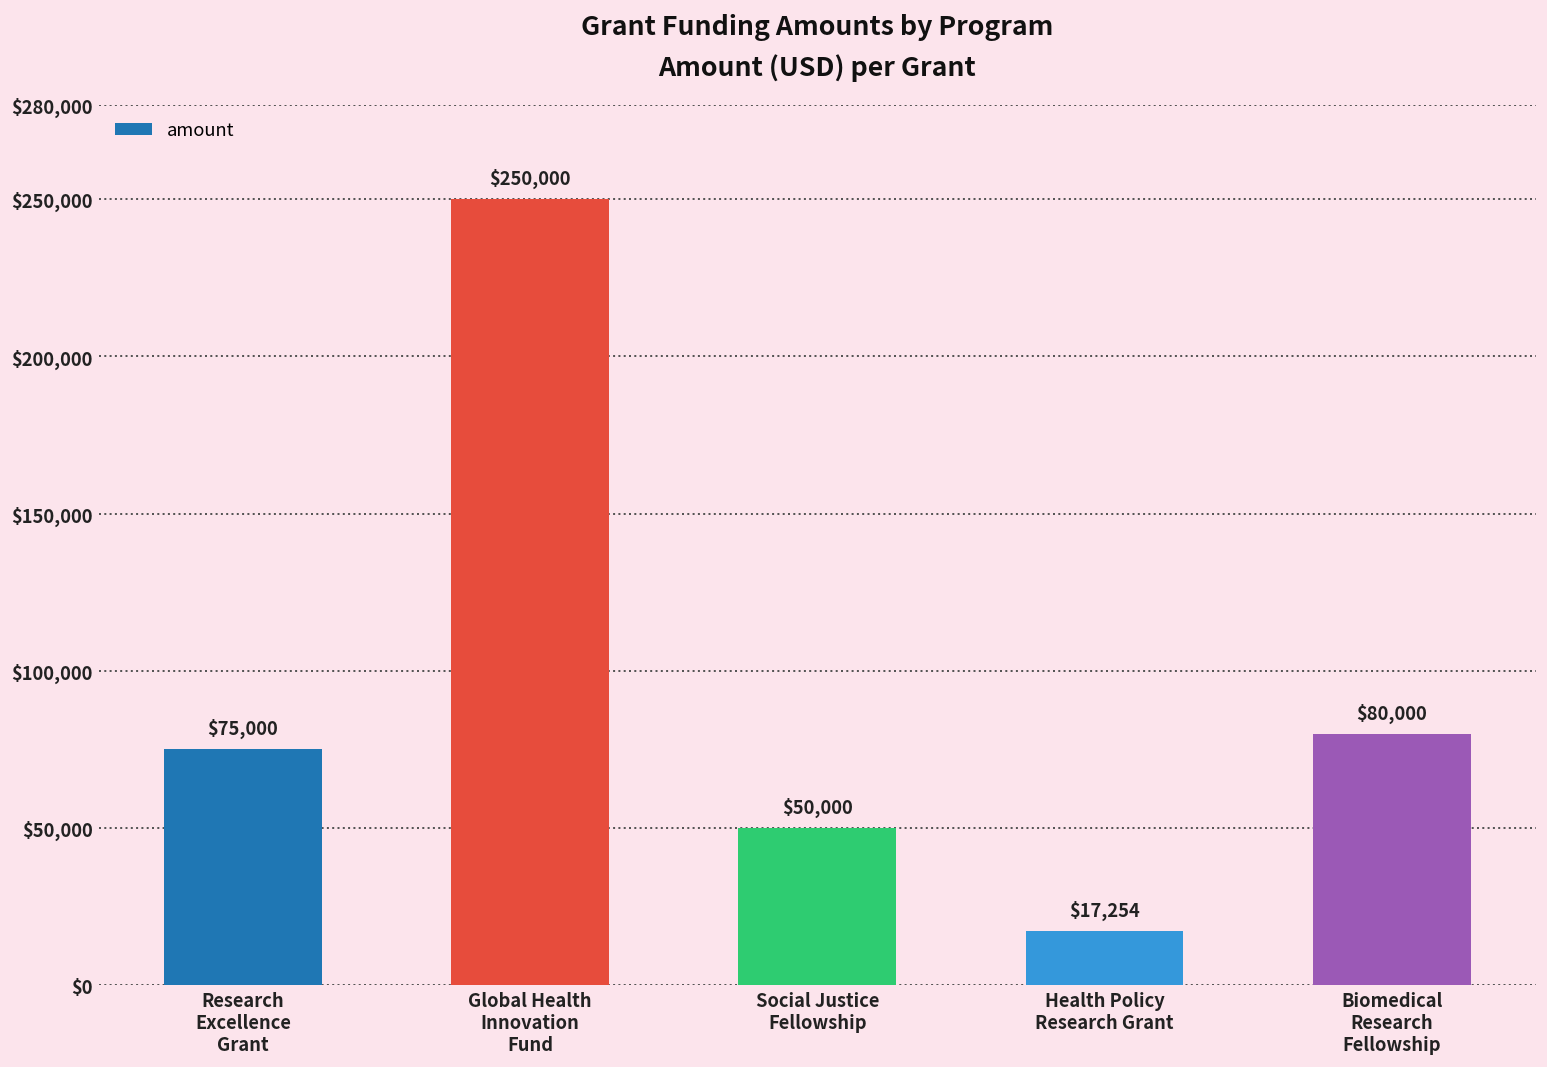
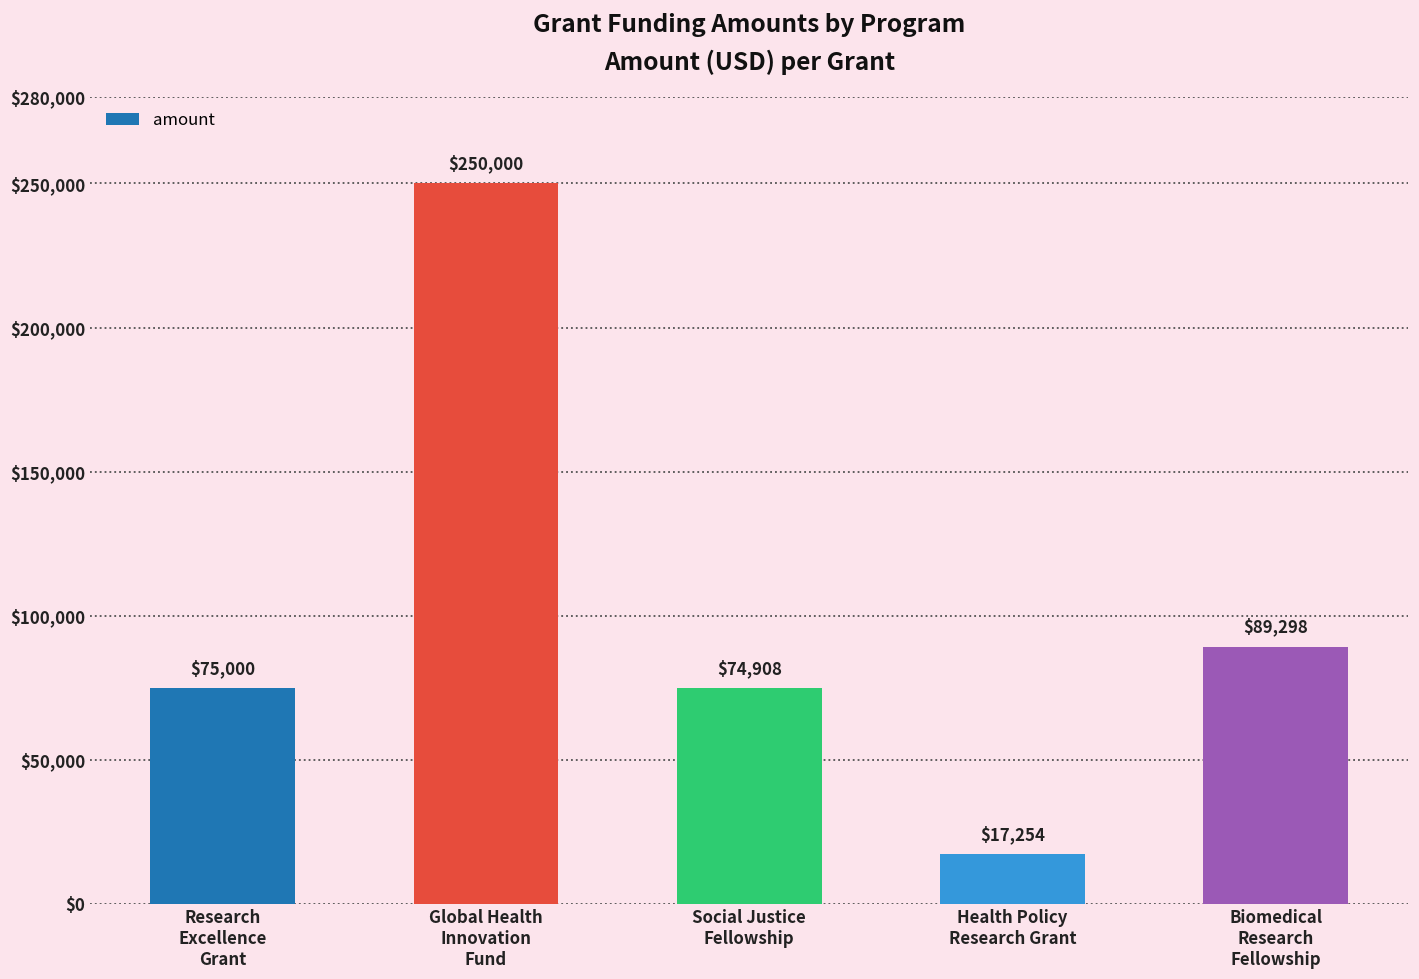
Social Justice Fellowship: $50,000 -> $74,908
Biomedical Research Fellowship: $80,000 -> $89,298
